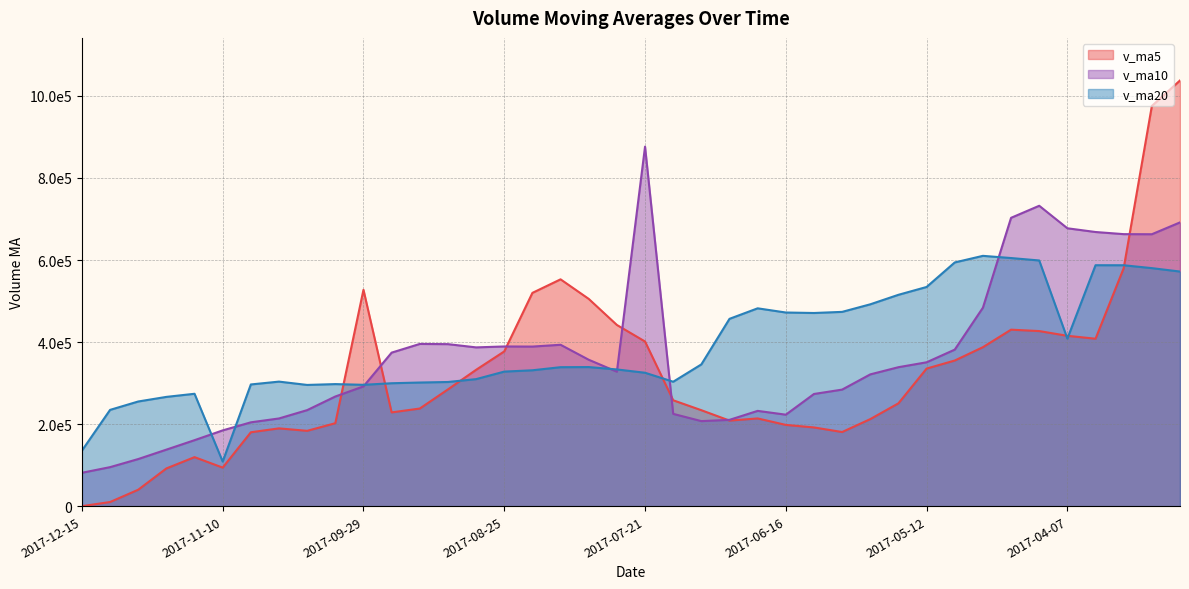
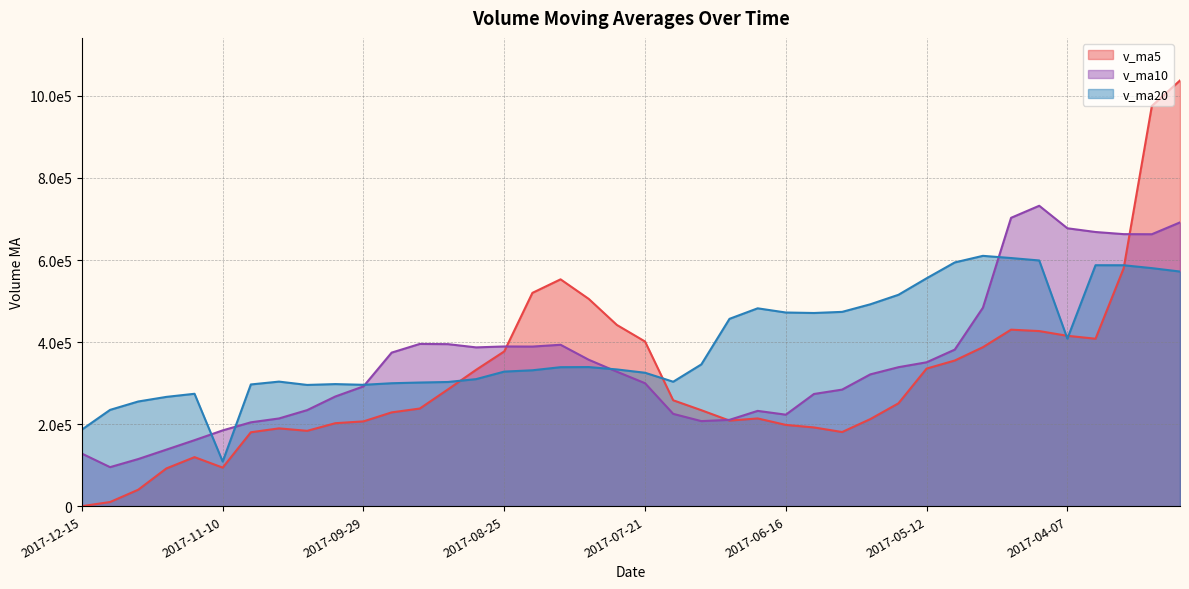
v_ma10, 2017-12-15: 80000 -> 130000
v_ma20, 2017-12-15: 140000 -> 190000
v_ma5, 2017-09-29: 530000 -> 210000
v_ma10, 2017-07-21: 880000 -> 300000
v_ma20, 2017-05-12: 530000 -> 560000
